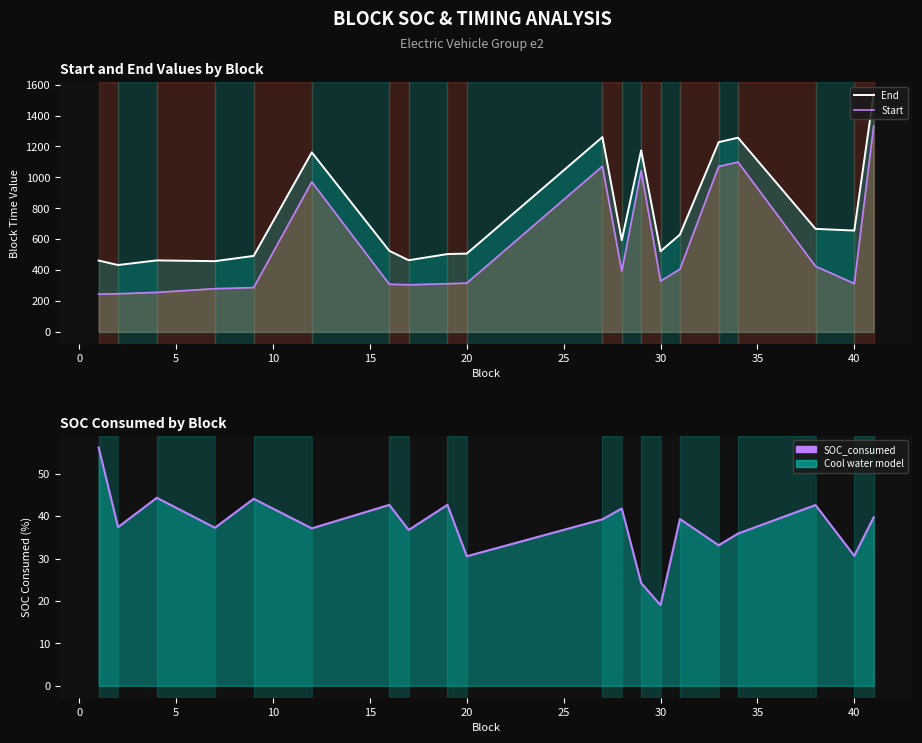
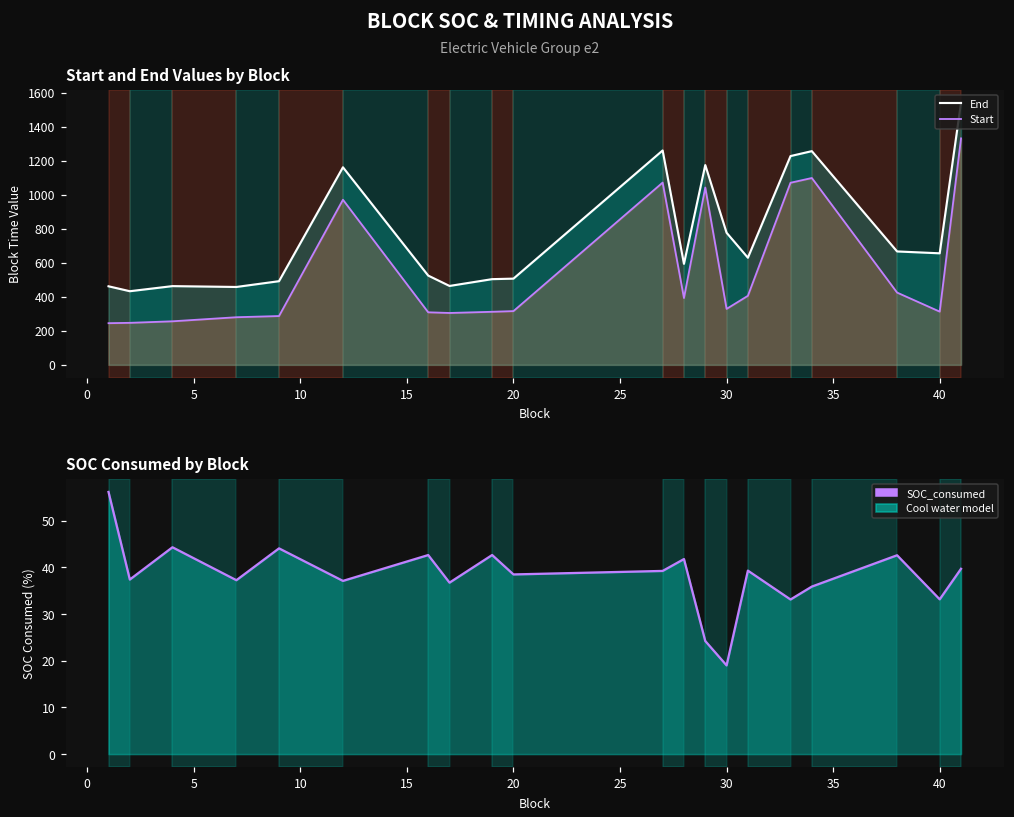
Start and End Values by Block, End, 30: 520 -> 780
SOC Consumed by Block, 20: 31 -> 38
SOC Consumed by Block, 40: 31 -> 33
